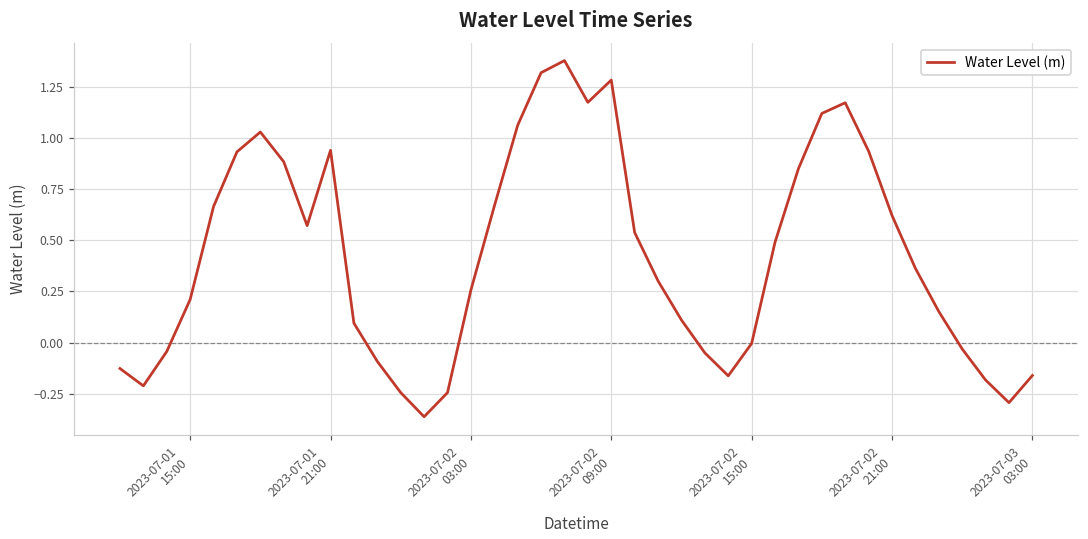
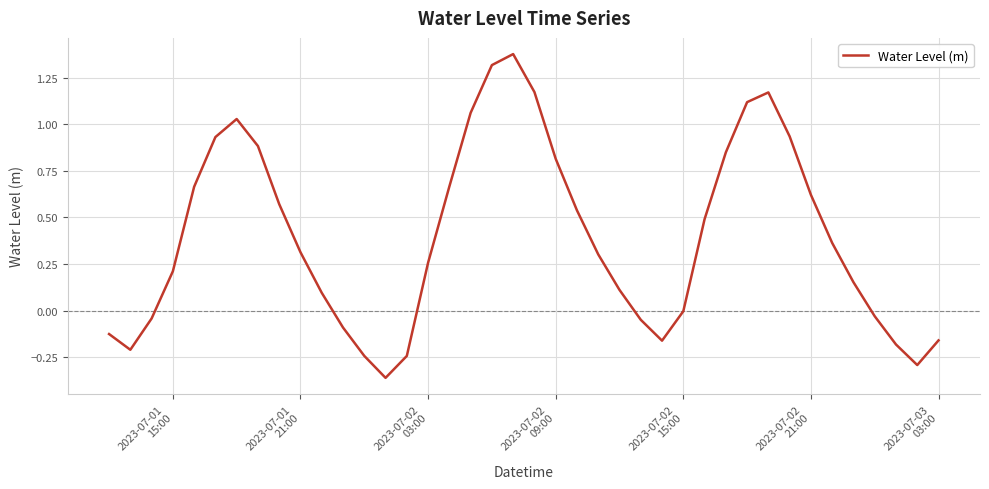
2023-07-01 21:00: 0.94 -> 0.31
2023-07-02 09:00: 1.28 -> 0.81
